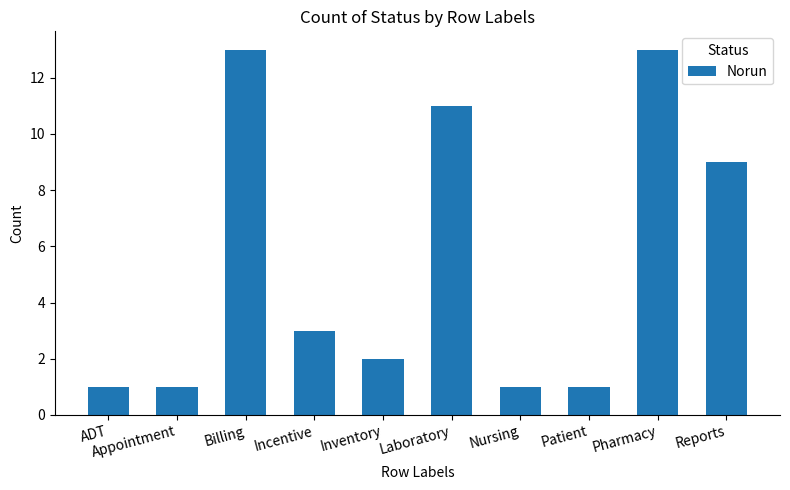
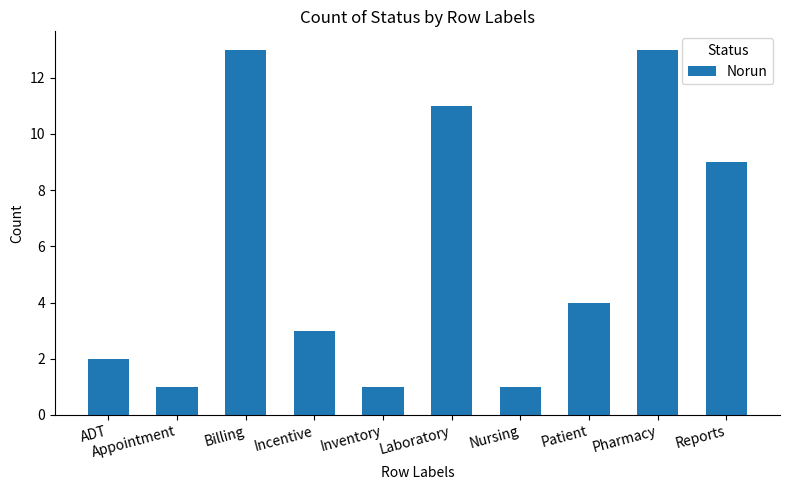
ADT: 1 -> 2
Inventory: 2 -> 1
Patient: 1 -> 4
